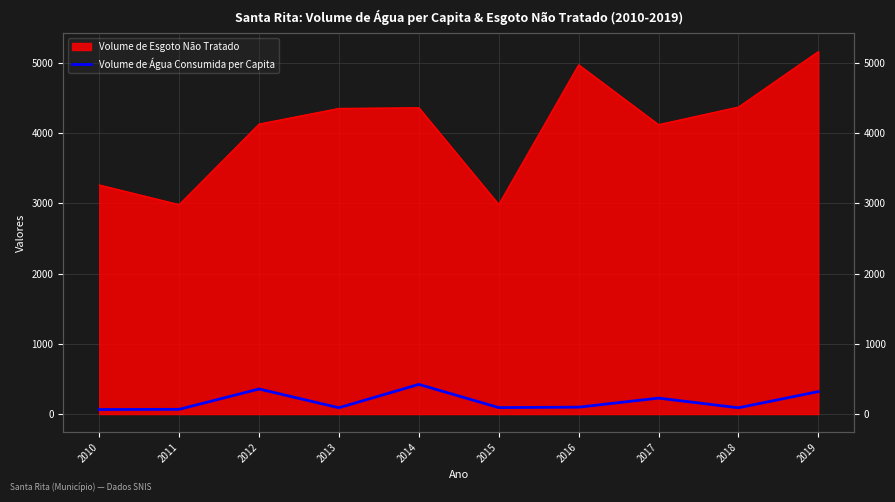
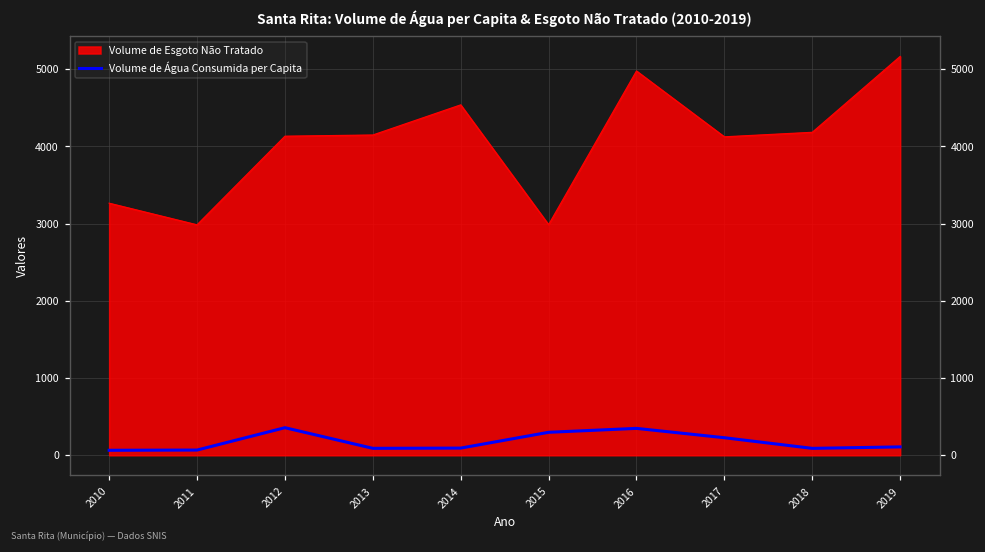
Volume de Esgoto Não Tratado, 2013: 4400 -> 4100
Volume de Esgoto Não Tratado, 2014: 4400 -> 4500
Volume de Água Consumida per Capita, 2014: 400 -> 100
Volume de Água Consumida per Capita, 2015: 100 -> 300
Volume de Água Consumida per Capita, 2016: 100 -> 300
Volume de Esgoto Não Tratado, 2018: 4400 -> 4200
Volume de Água Consumida per Capita, 2019: 300 -> 100
